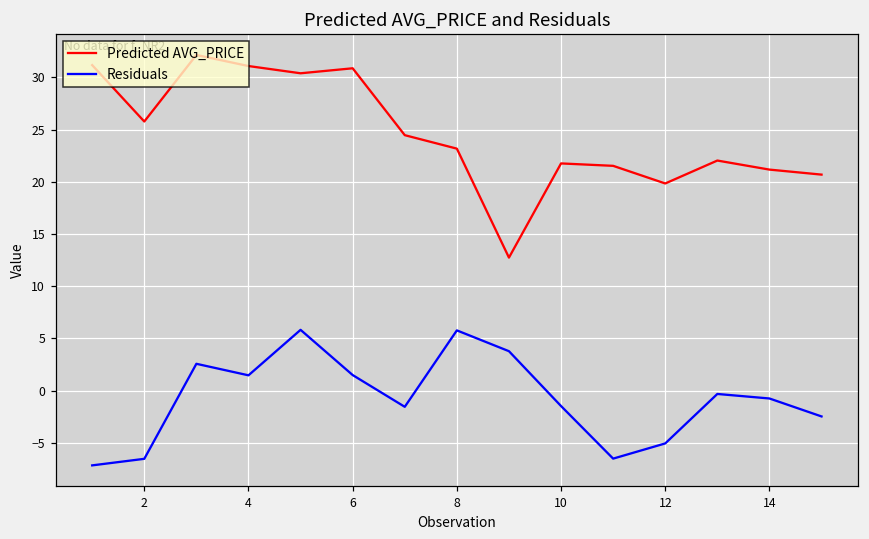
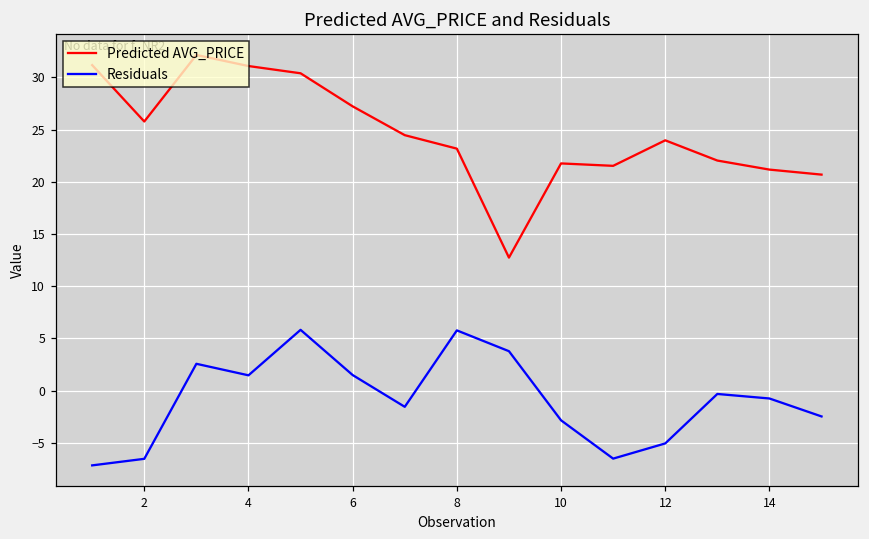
Predicted AVG_PRICE, 6: 31 -> 27
Residuals, 10: -1 -> -3
Predicted AVG_PRICE, 12: 20 -> 24
